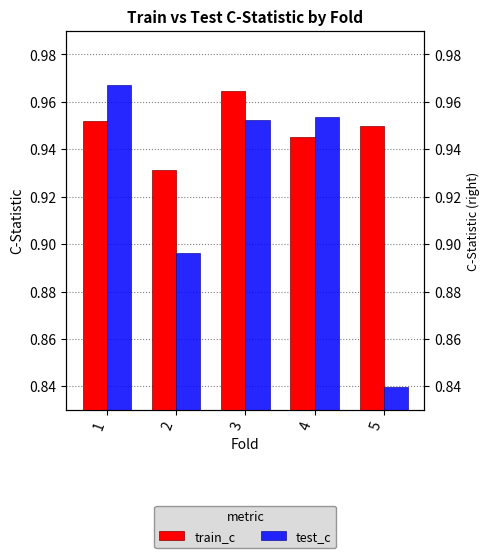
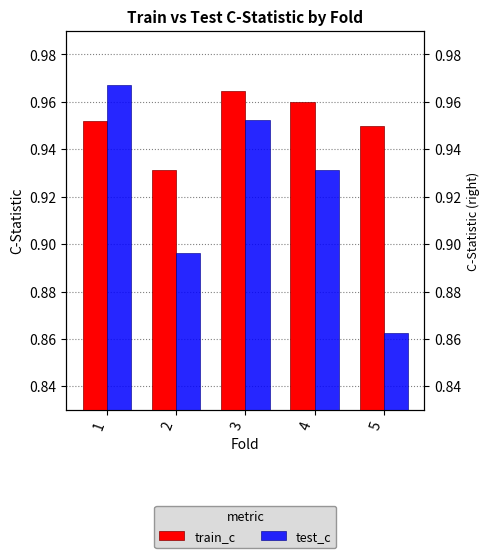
train_c, 4: 0.945 -> 0.960
test_c, 4: 0.954 -> 0.931
test_c, 5: 0.840 -> 0.863
